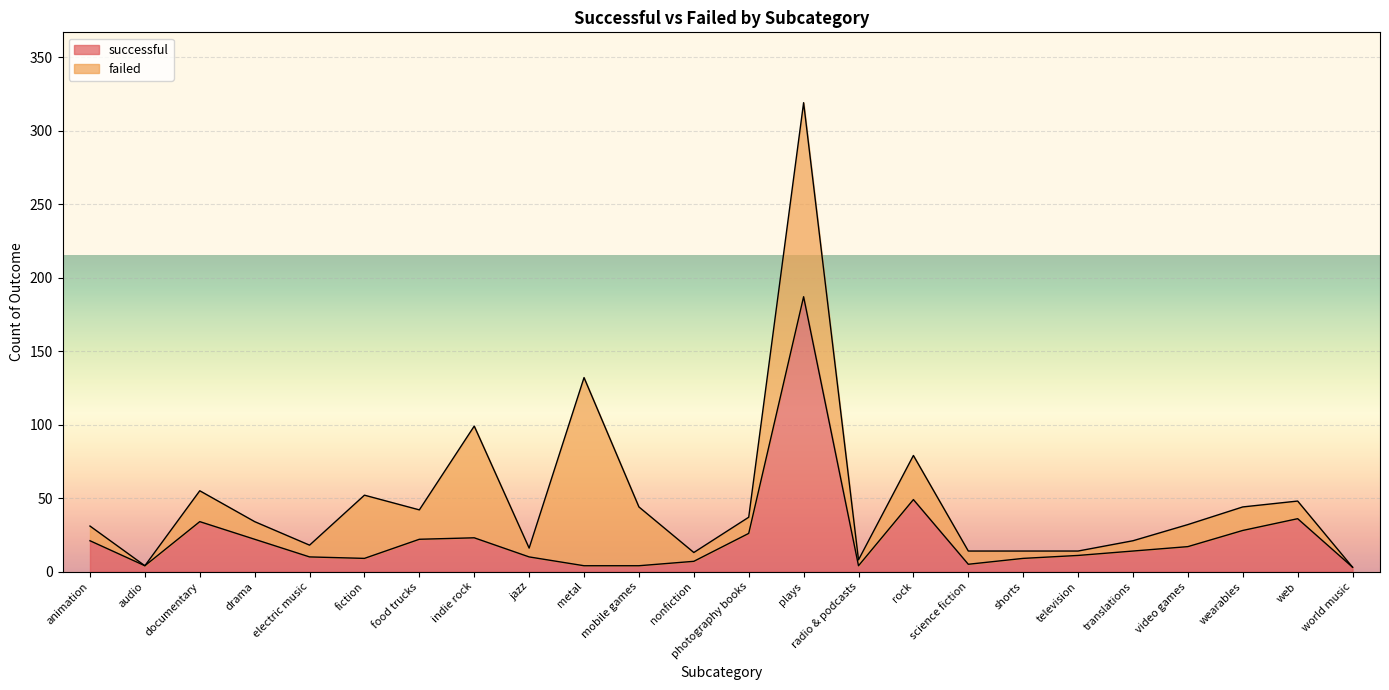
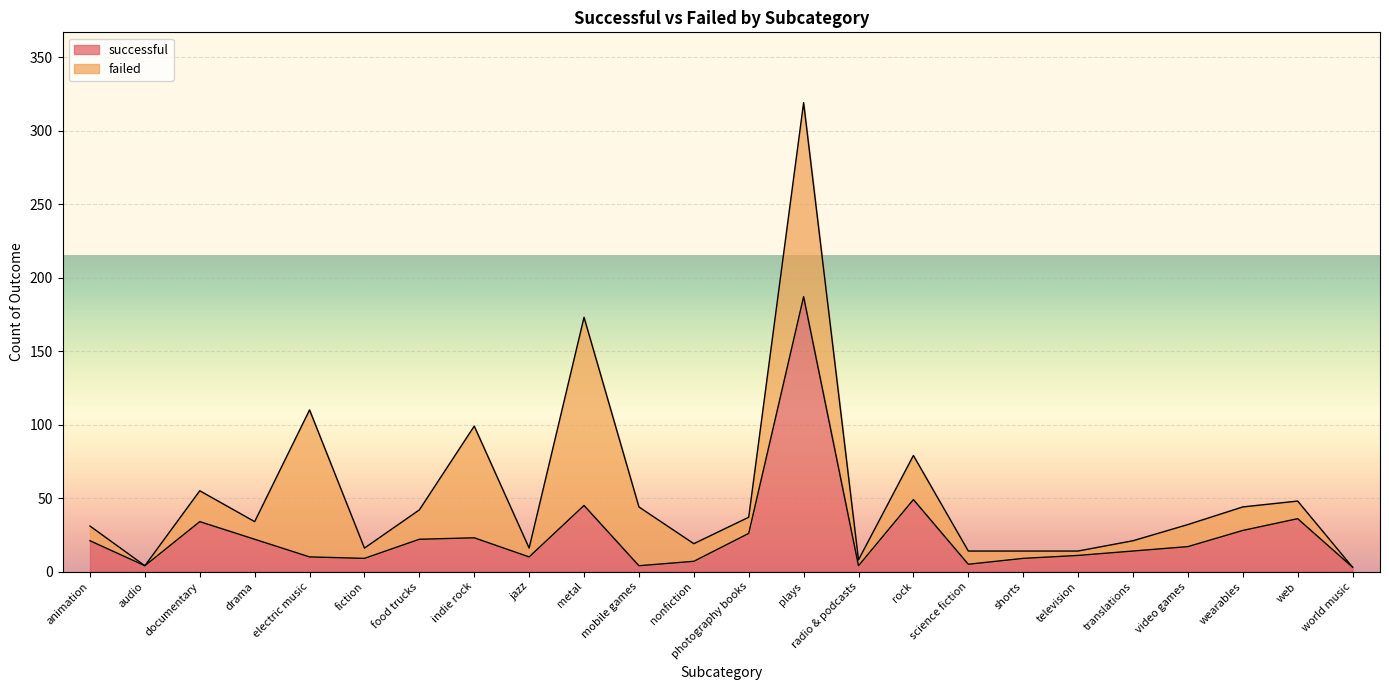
failed, electric music: 8 -> 100
failed, fiction: 43 -> 7
successful, metal: 4 -> 45
failed, nonfiction: 6 -> 12
